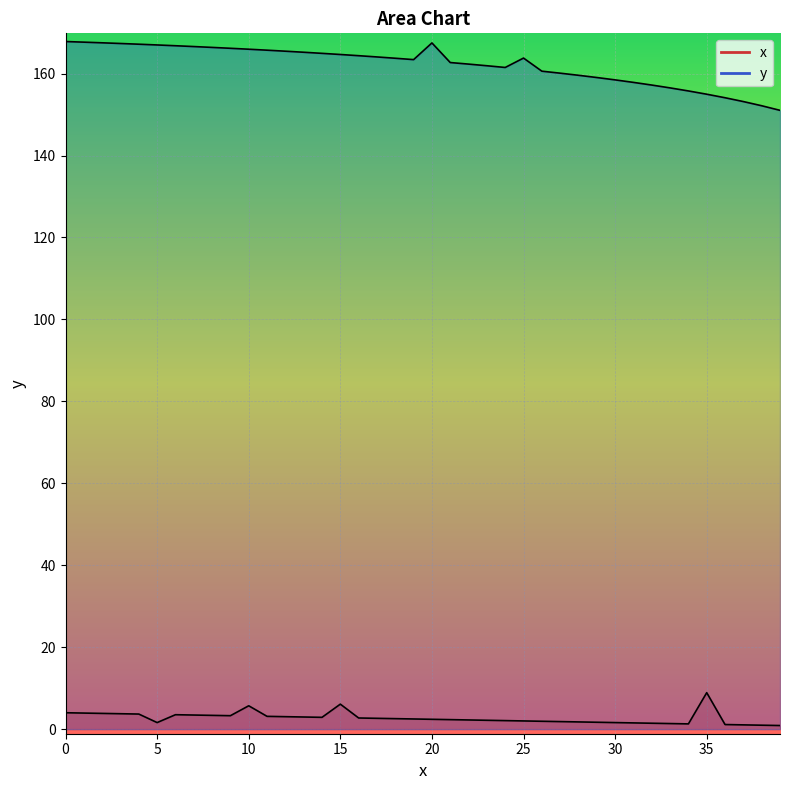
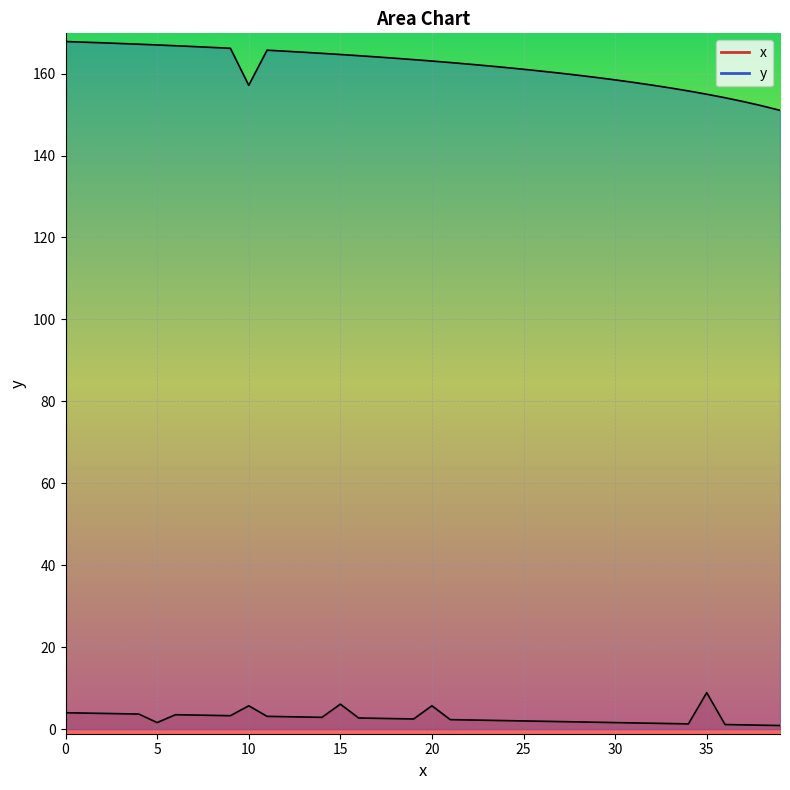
y, 10: 166 -> 157
x, 20: 2 -> 6
y, 20: 167 -> 163
y, 25: 164 -> 161
